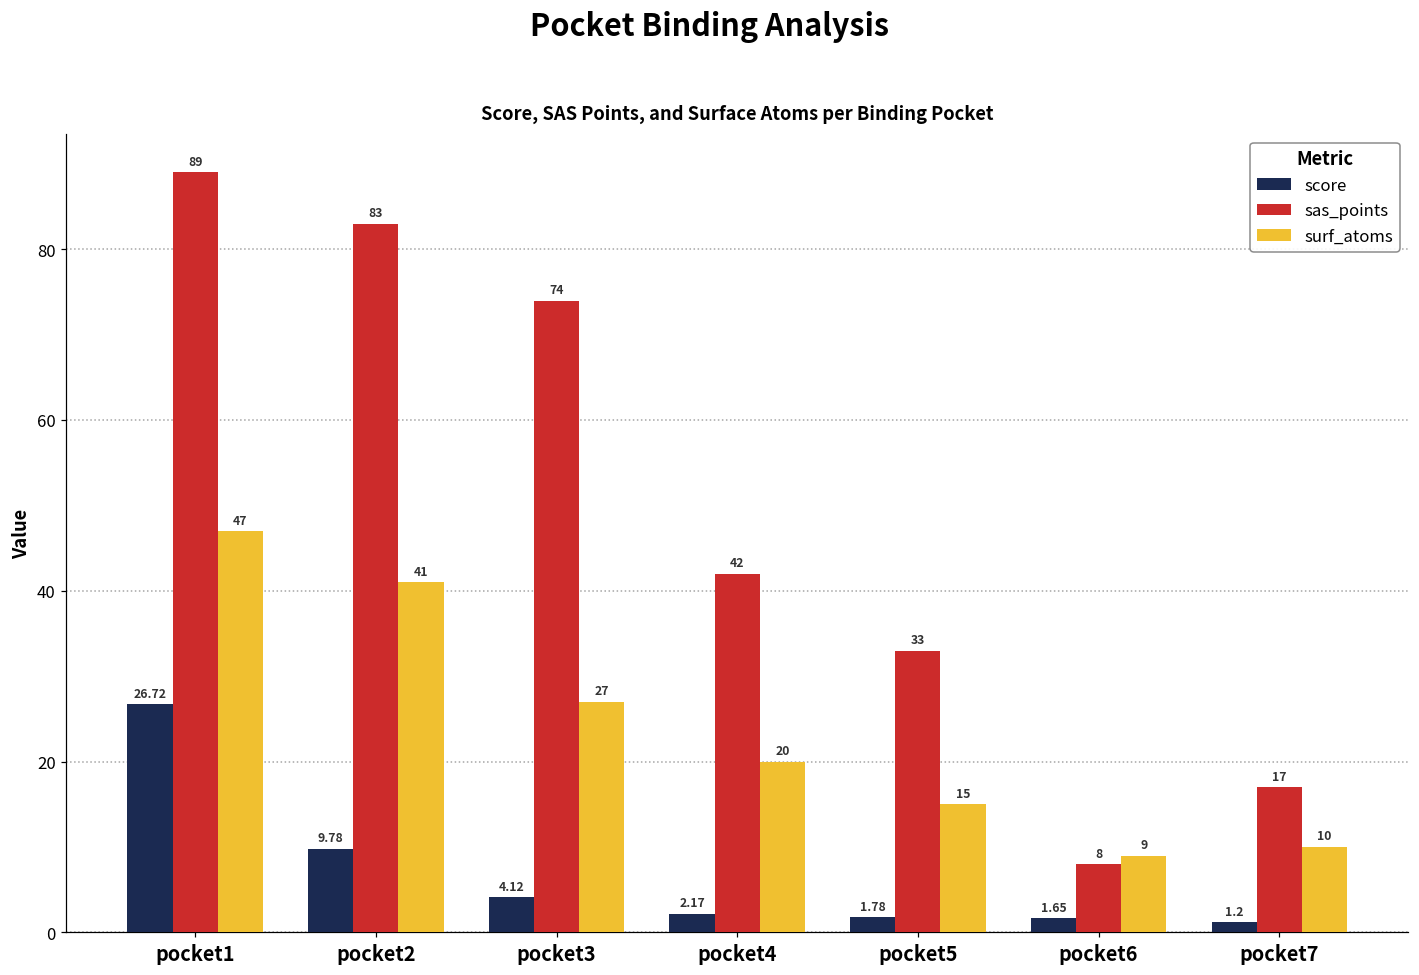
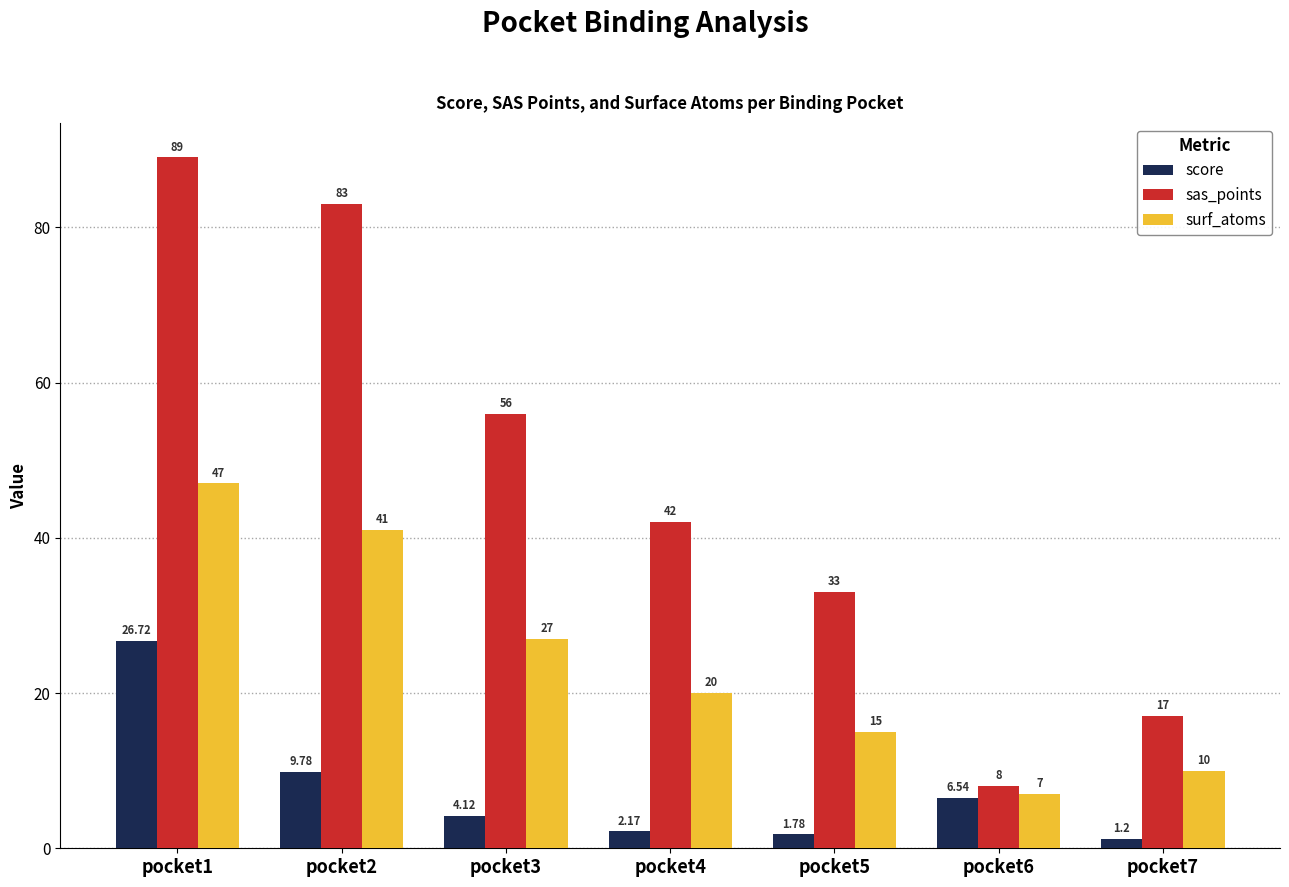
sas_points, pocket3: 74 -> 56
score, pocket6: 1.65 -> 6.54
surf_atoms, pocket6: 9 -> 7
